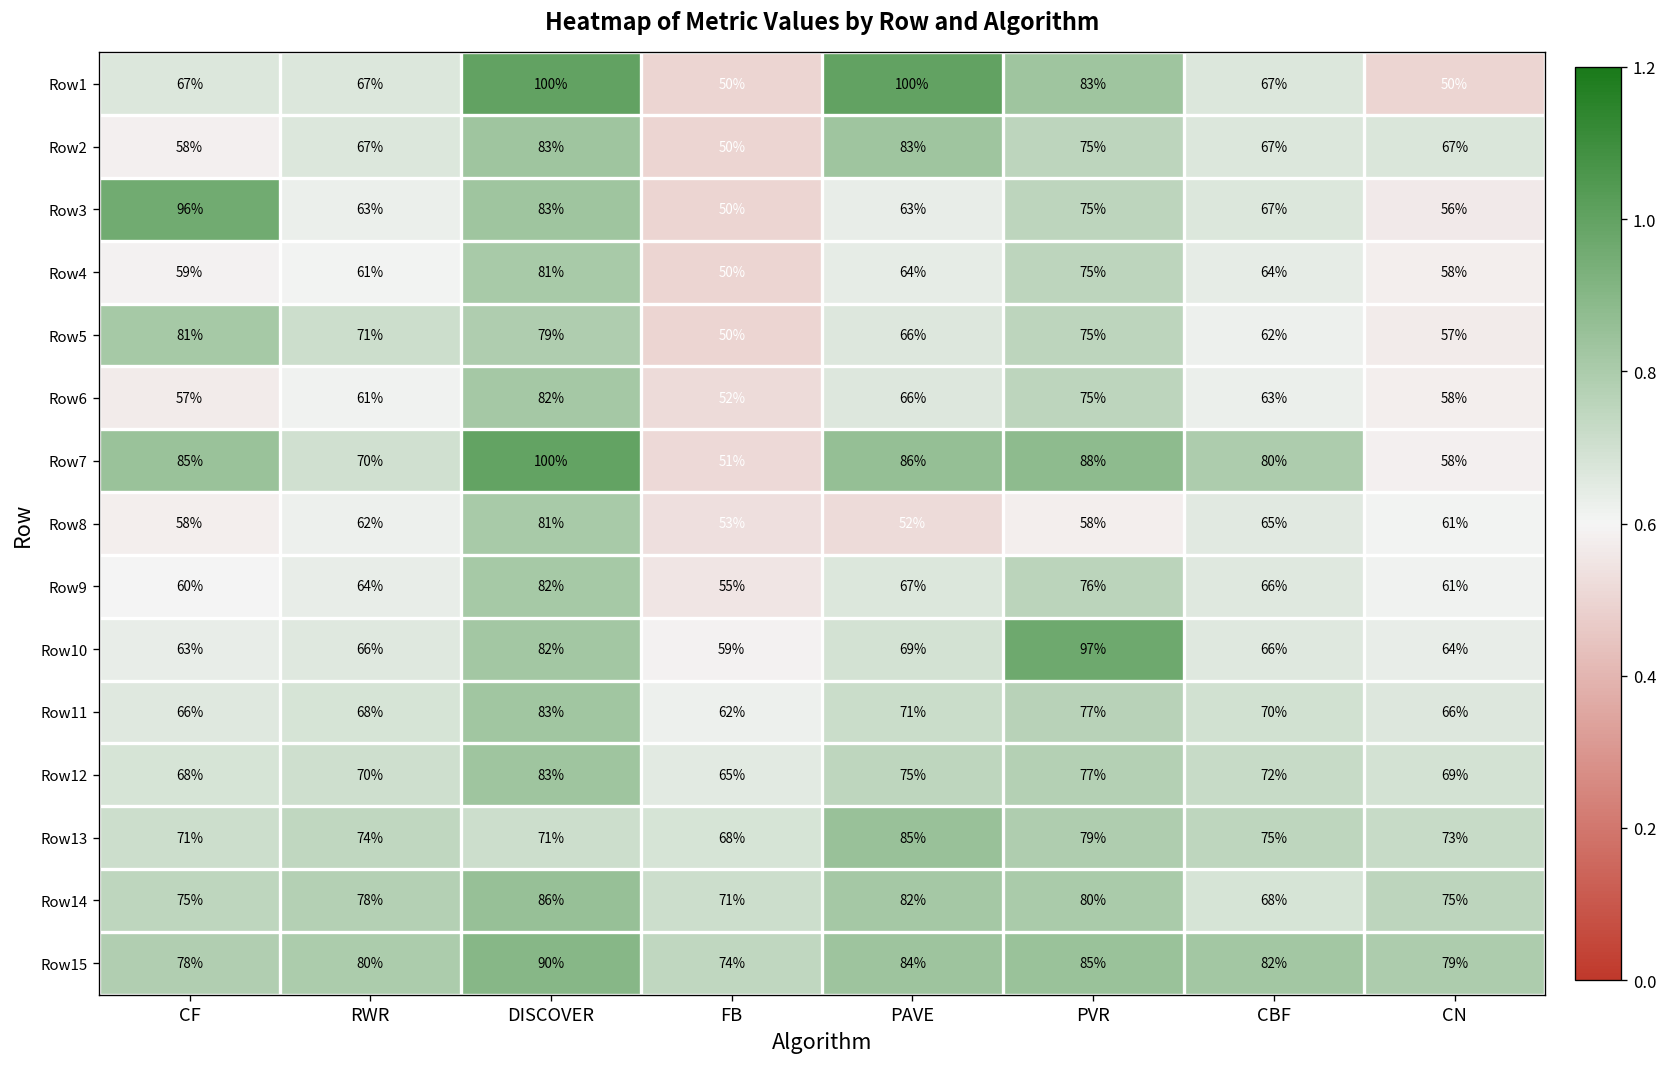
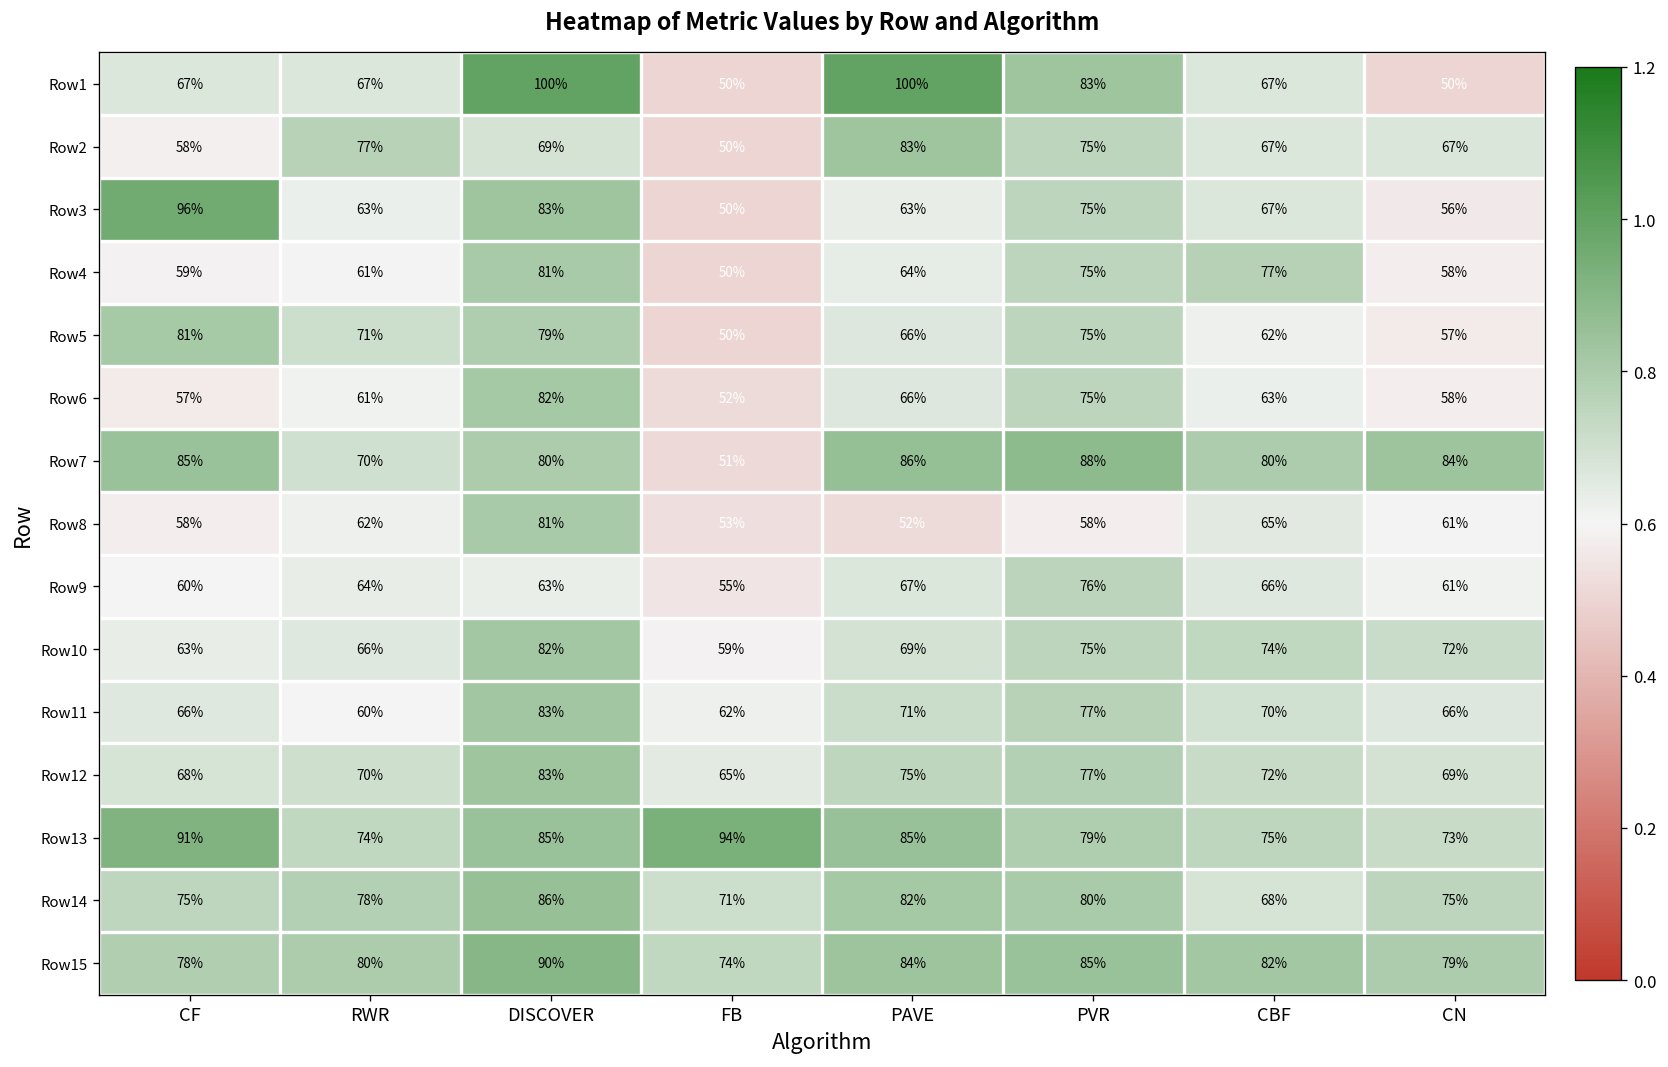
Row2, RWR: 67% -> 77%
Row2, DISCOVER: 83% -> 69%
Row4, CBF: 64% -> 77%
Row7, DISCOVER: 100% -> 80%
Row7, CN: 58% -> 84%
Row9, DISCOVER: 82% -> 63%
Row10, PVR: 97% -> 75%
Row10, CBF: 66% -> 74%
Row10, CN: 64% -> 72%
Row11, RWR: 68% -> 60%
Row13, CF: 71% -> 91%
Row13, DISCOVER: 71% -> 85%
Row13, FB: 68% -> 94%
